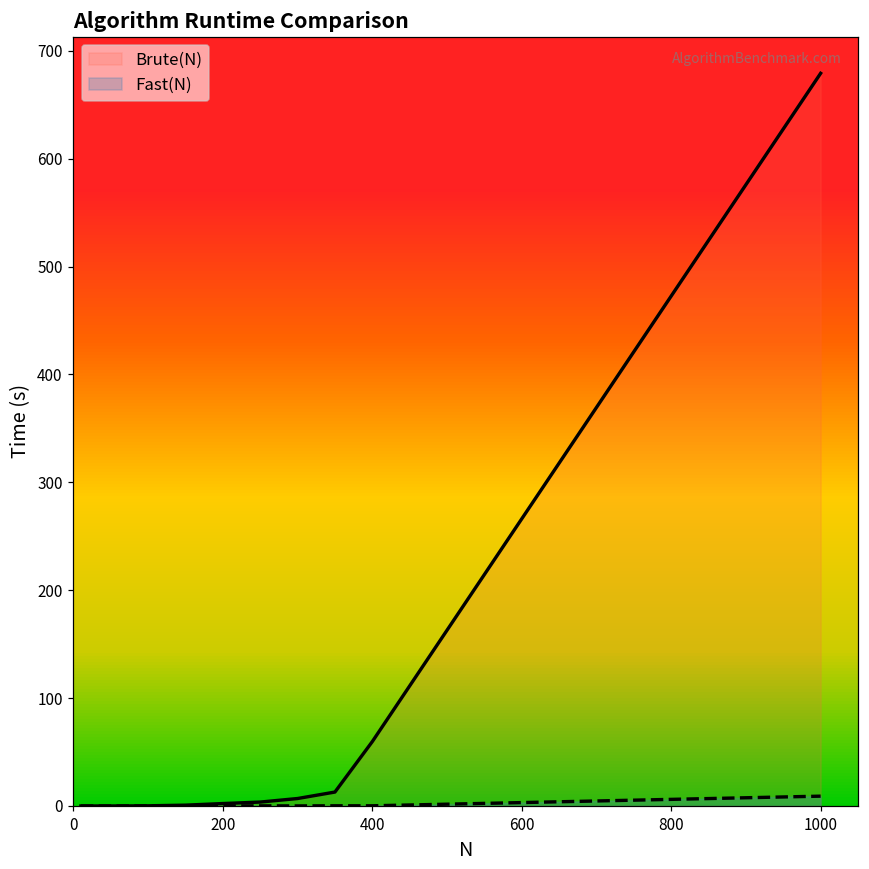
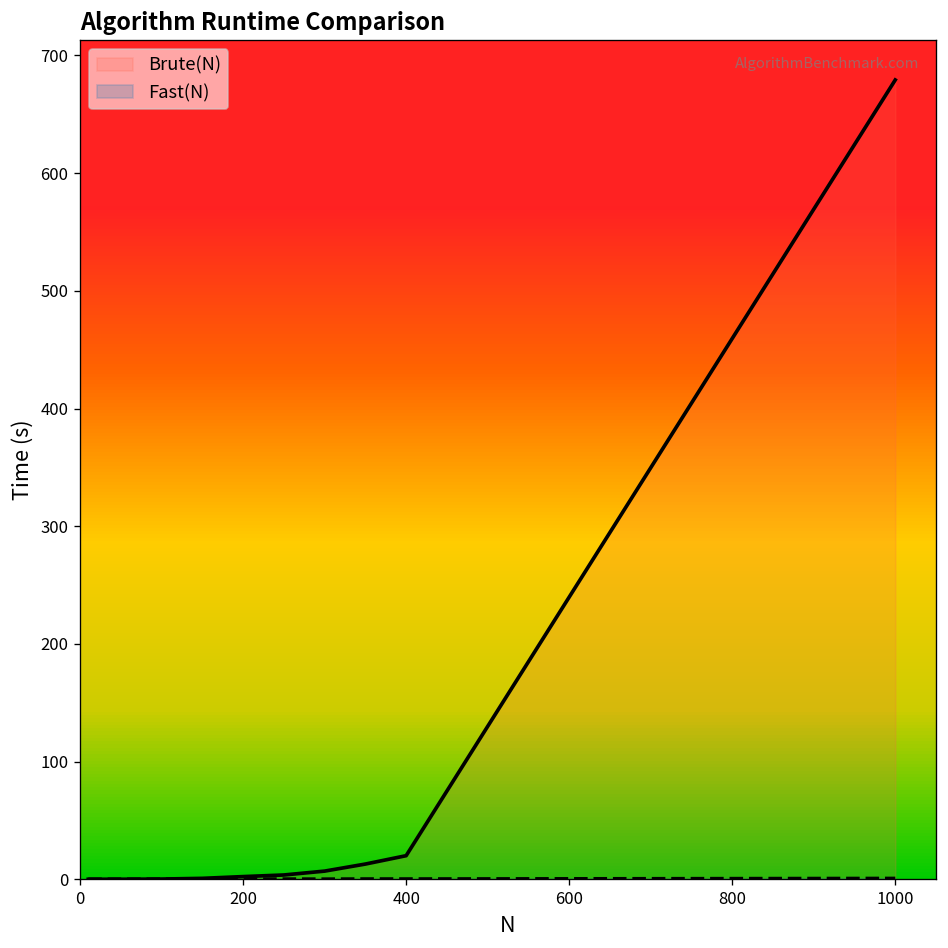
Brute(N), 400: 60 -> 20
Fast(N), 1000: 10 -> 0
